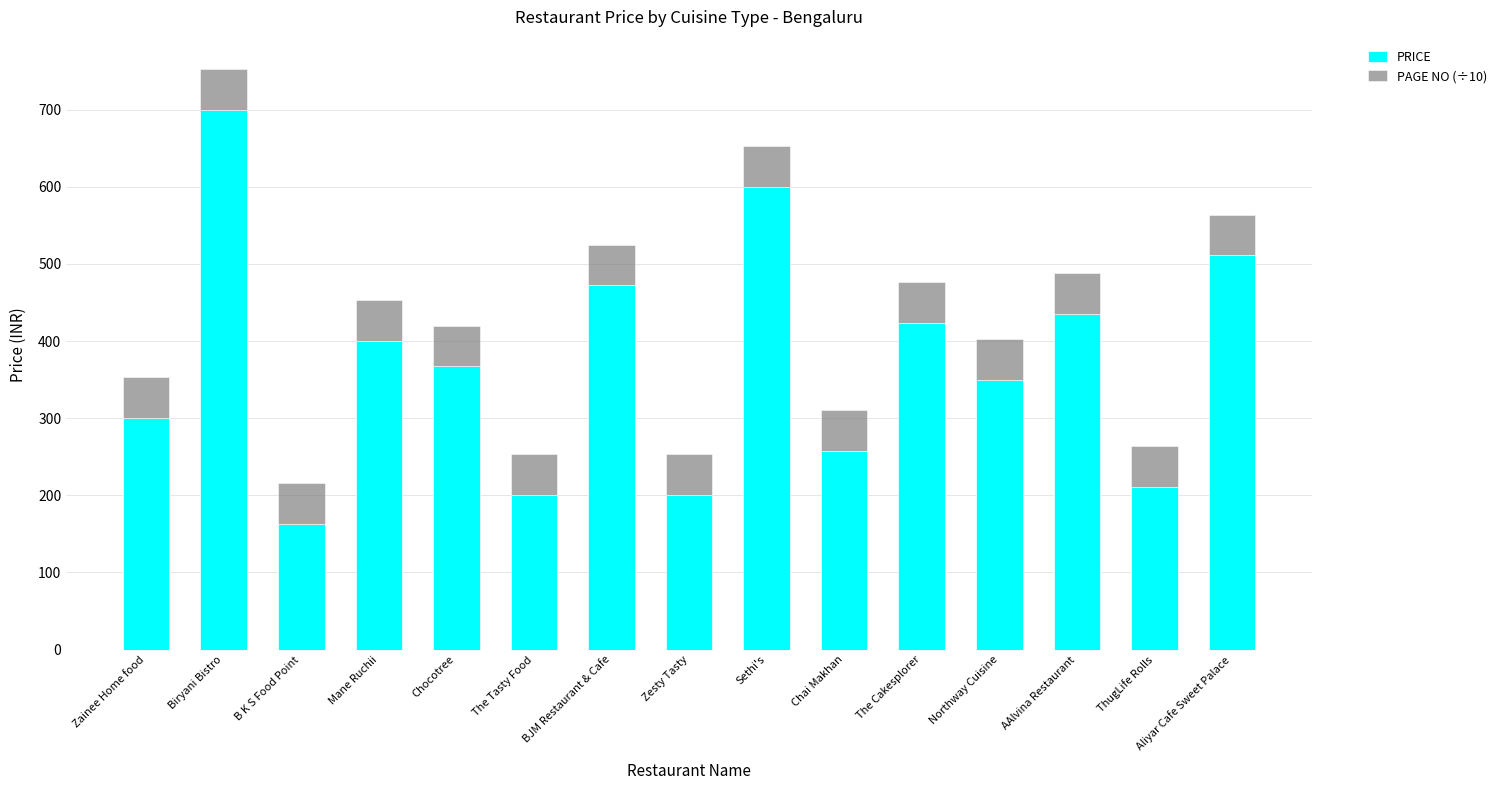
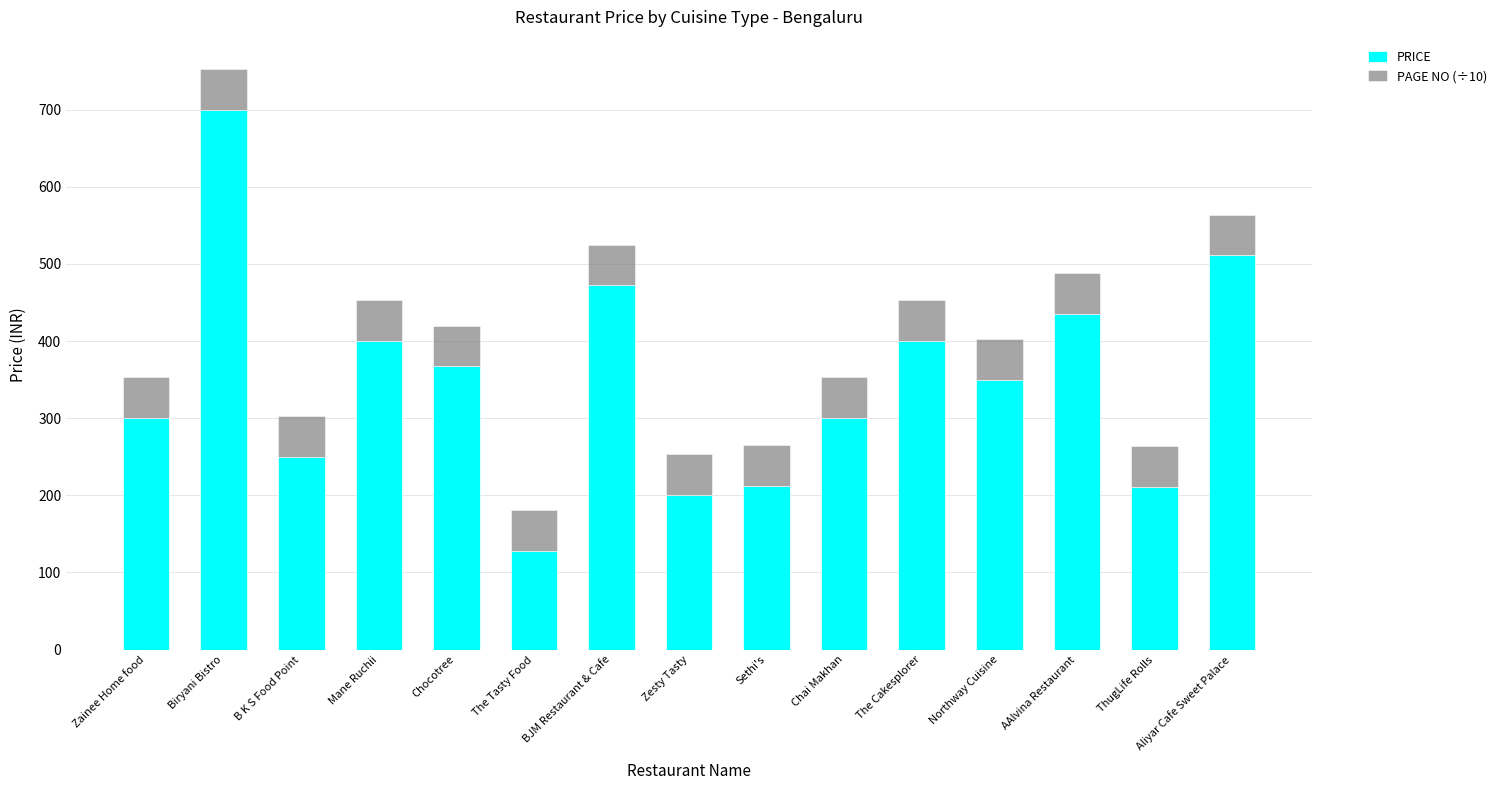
PRICE, B K S Food Point: 160 -> 250
PRICE, The Tasty Food: 200 -> 130
PRICE, Sethi's: 600 -> 210
PRICE, Chai Makhan: 260 -> 300
PRICE, The Cakesplorer: 420 -> 400
